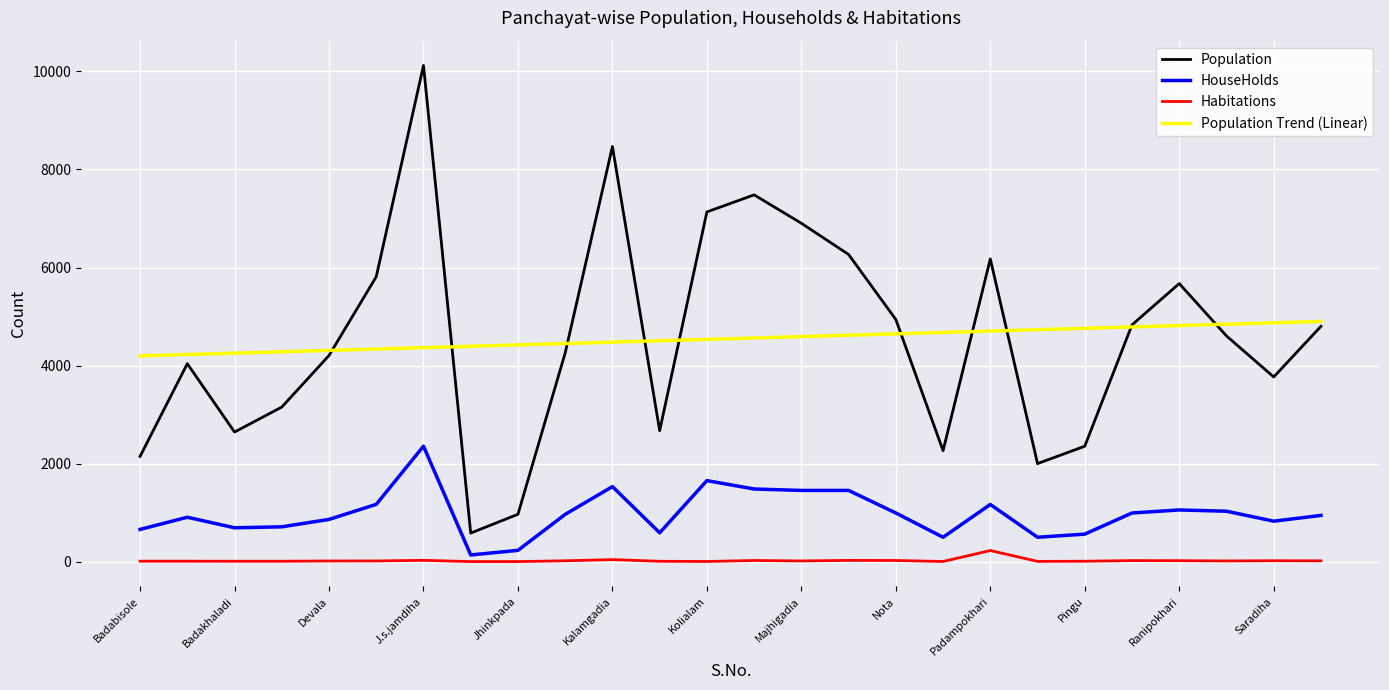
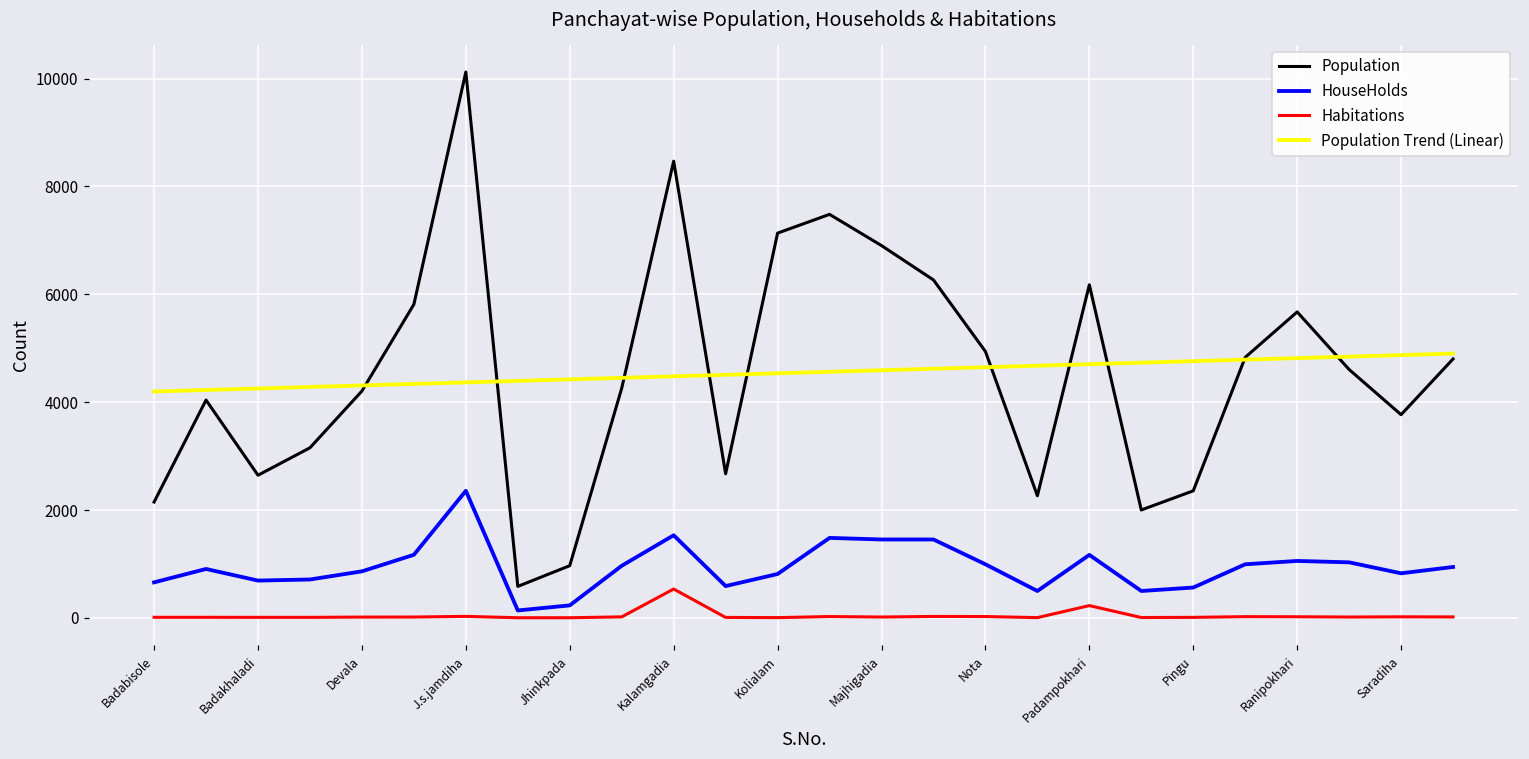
Habitations, Kalamgadia: 0 -> 500
HouseHolds, Kolialam: 1700 -> 800
